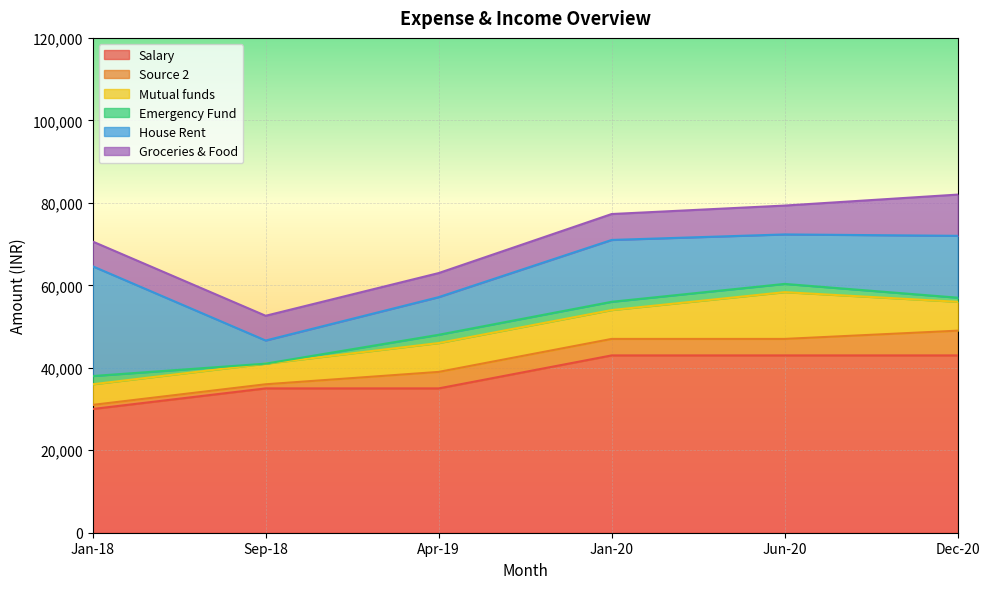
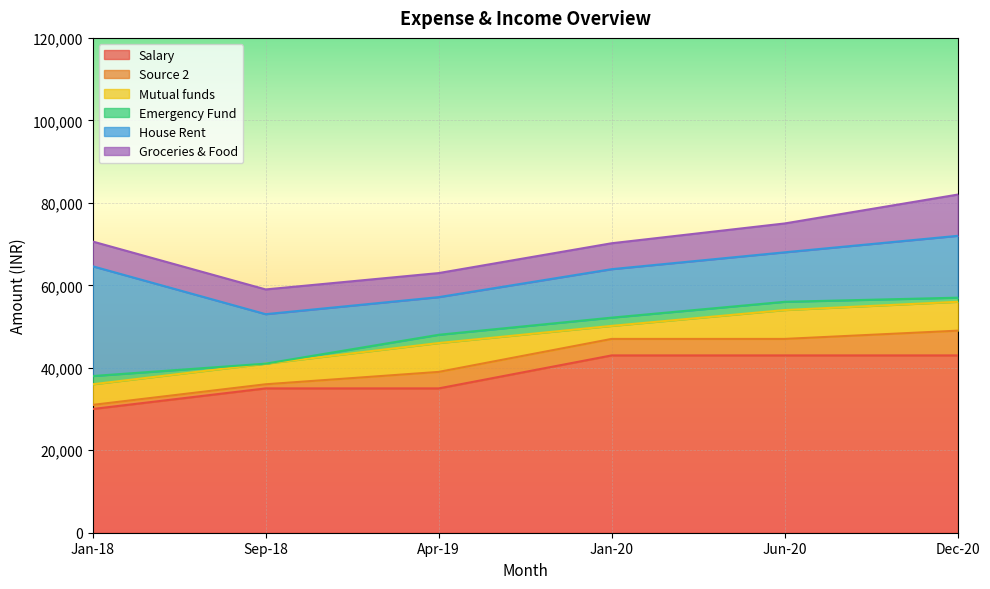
House Rent, Sep-18: 6,000 -> 12,000
Mutual funds, Jan-20: 7,000 -> 3,000
House Rent, Jan-20: 15,000 -> 12,000
Mutual funds, Jun-20: 11,000 -> 7,000
